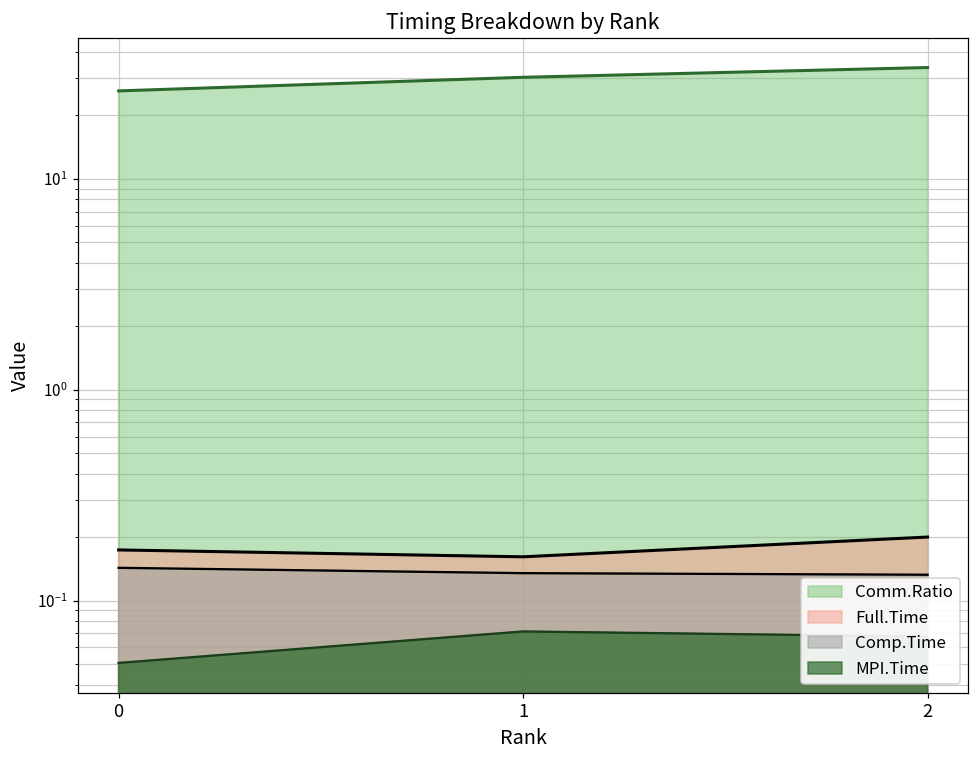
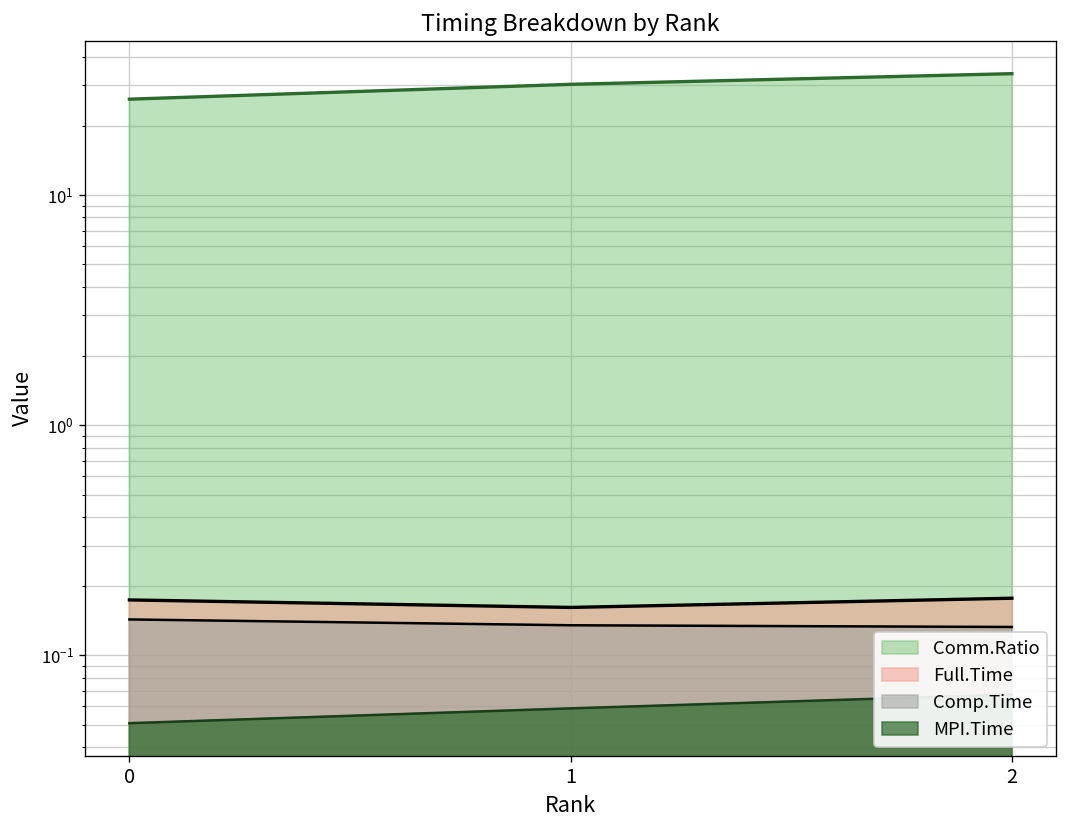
MPI.Time, 1: 0.072 -> 0.059
Full.Time, 2: 0.20 -> 0.18
